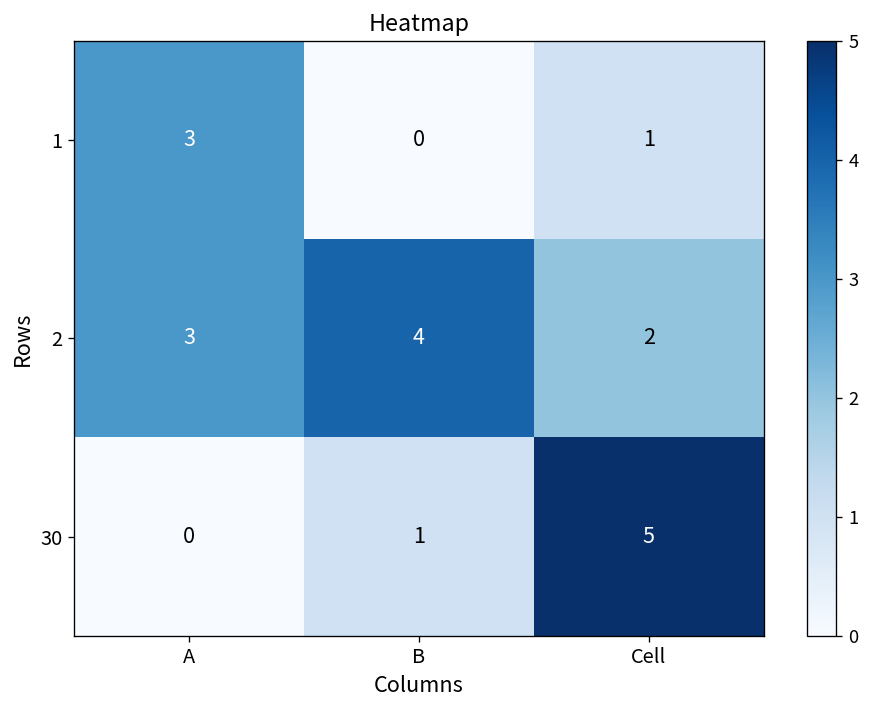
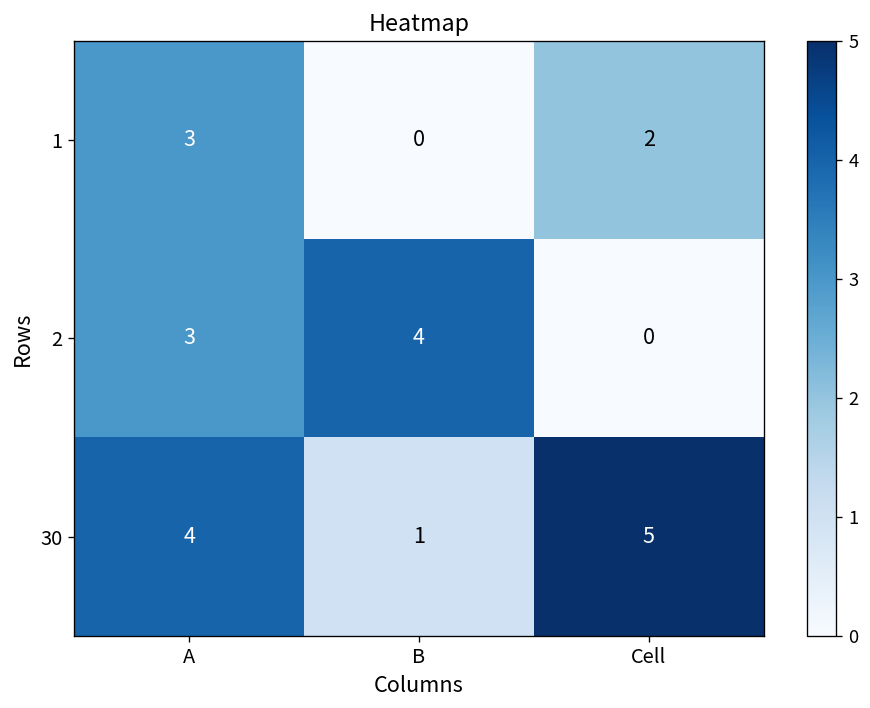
1, Cell: 1 -> 2
2, Cell: 2 -> 0
30, A: 0 -> 4
